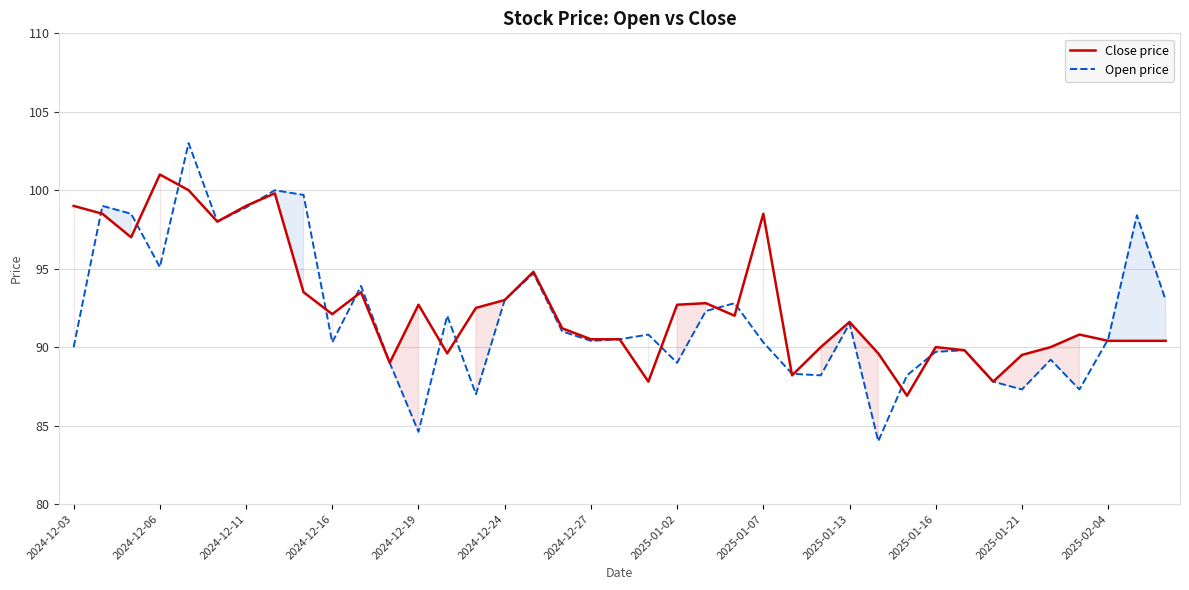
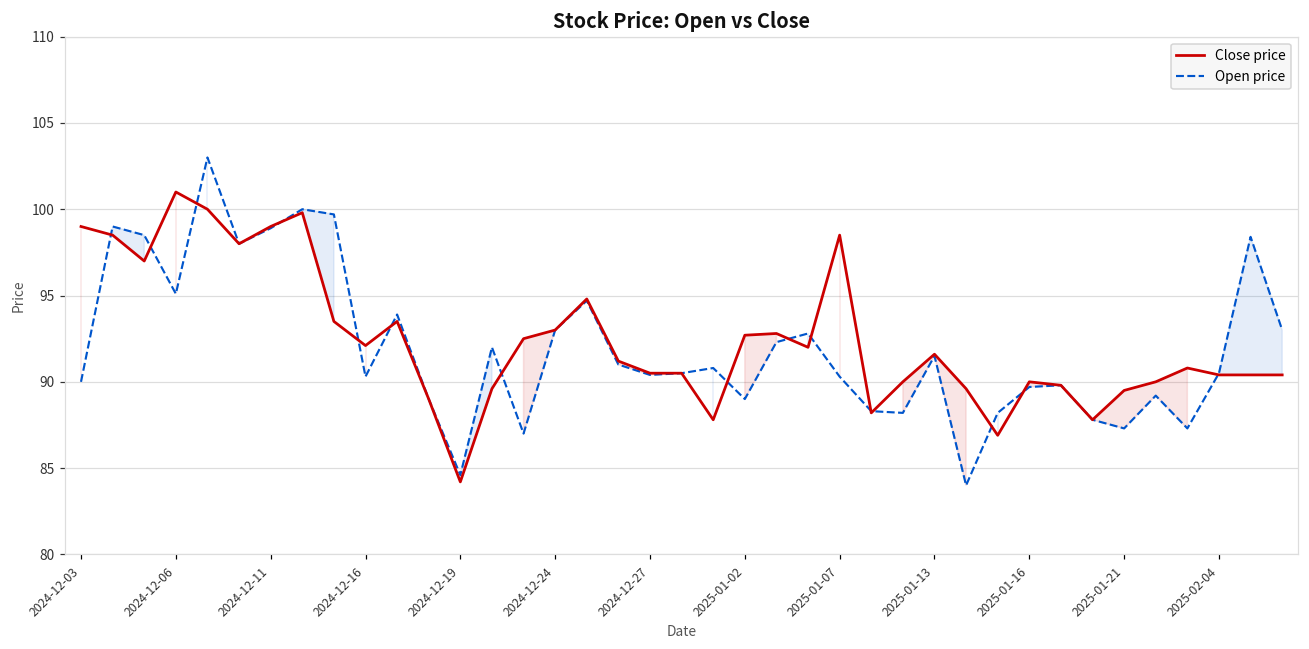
Close price, 2024-12-19: 92.7 -> 84.2
